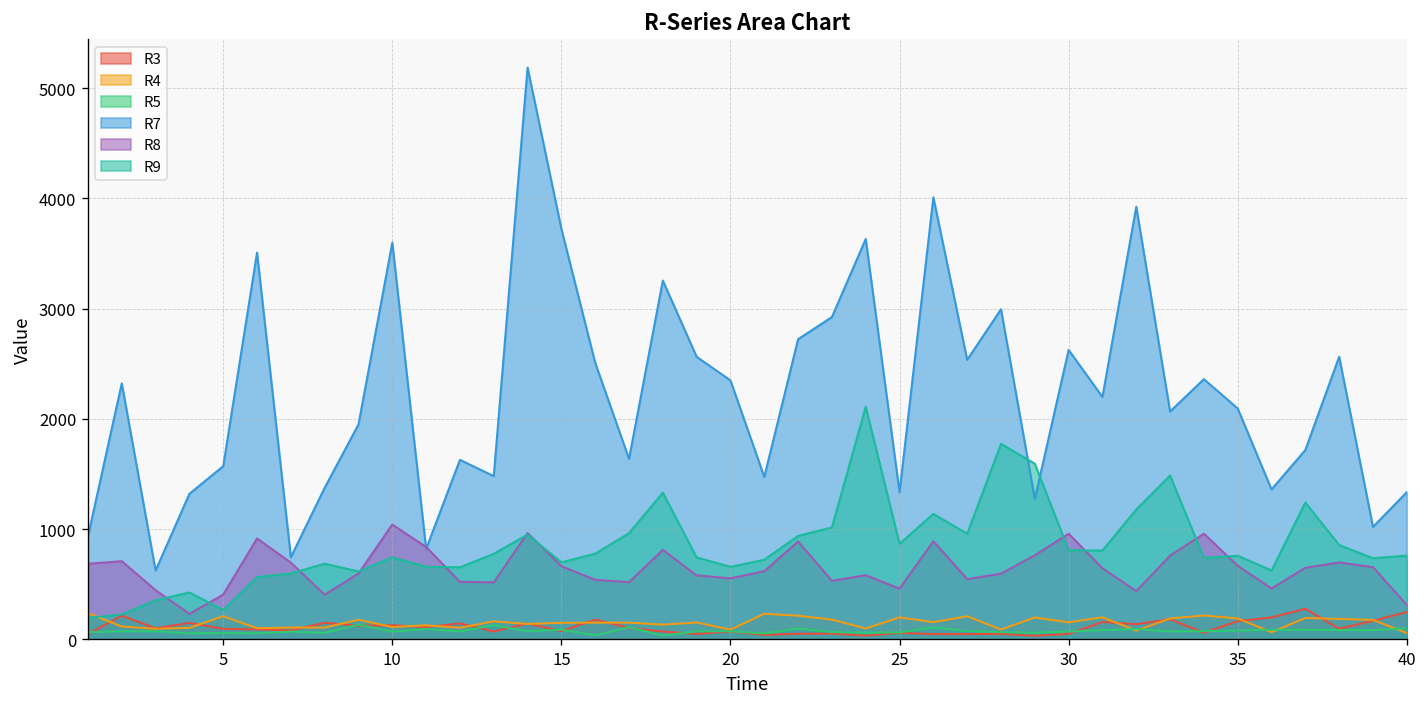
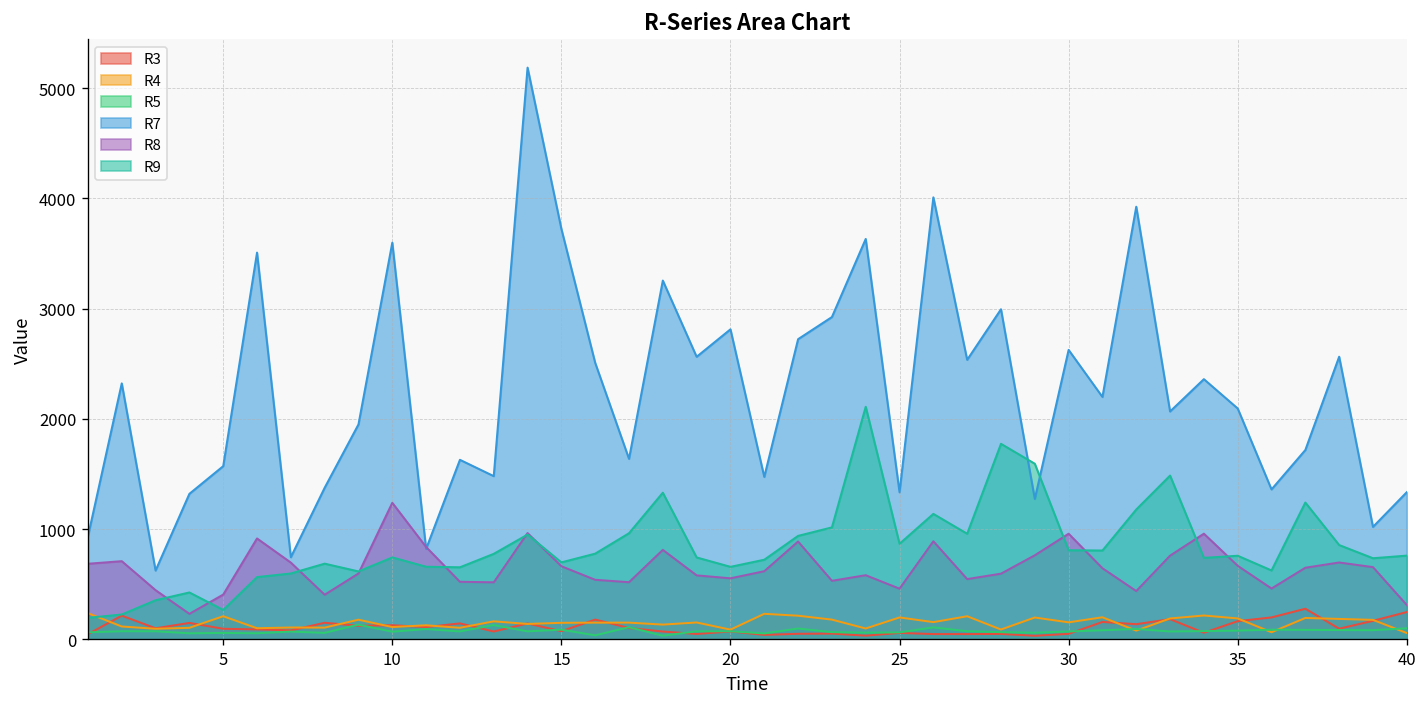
R8, 10: 1000 -> 1200
R7, 20: 2300 -> 2800
